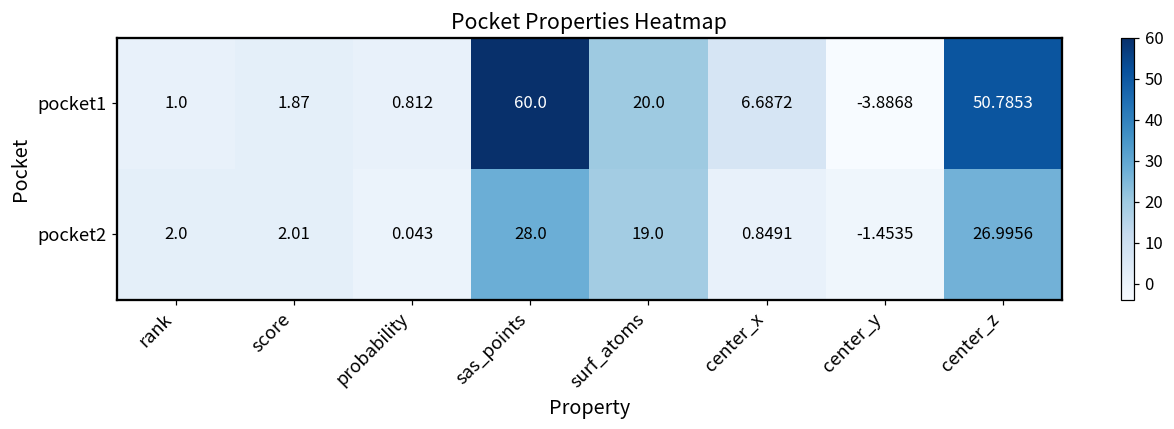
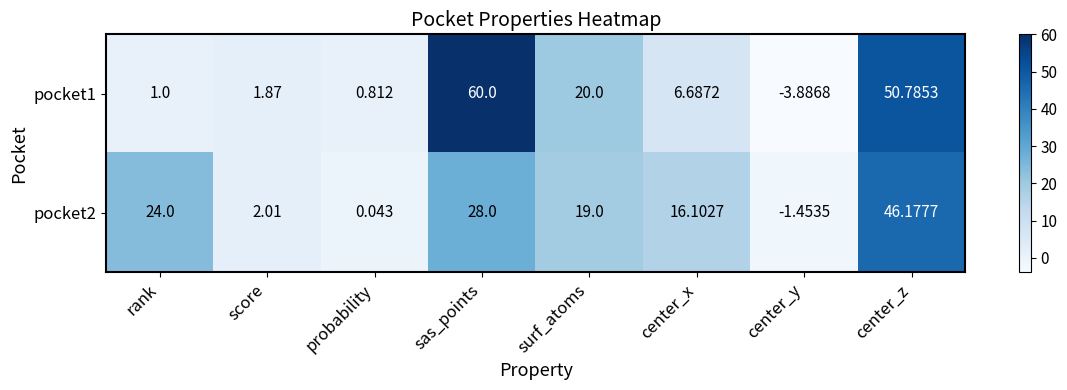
pocket2, rank: 2.0 -> 24.0
pocket2, center_x: 0.8491 -> 16.1027
pocket2, center_z: 26.9956 -> 46.1777
